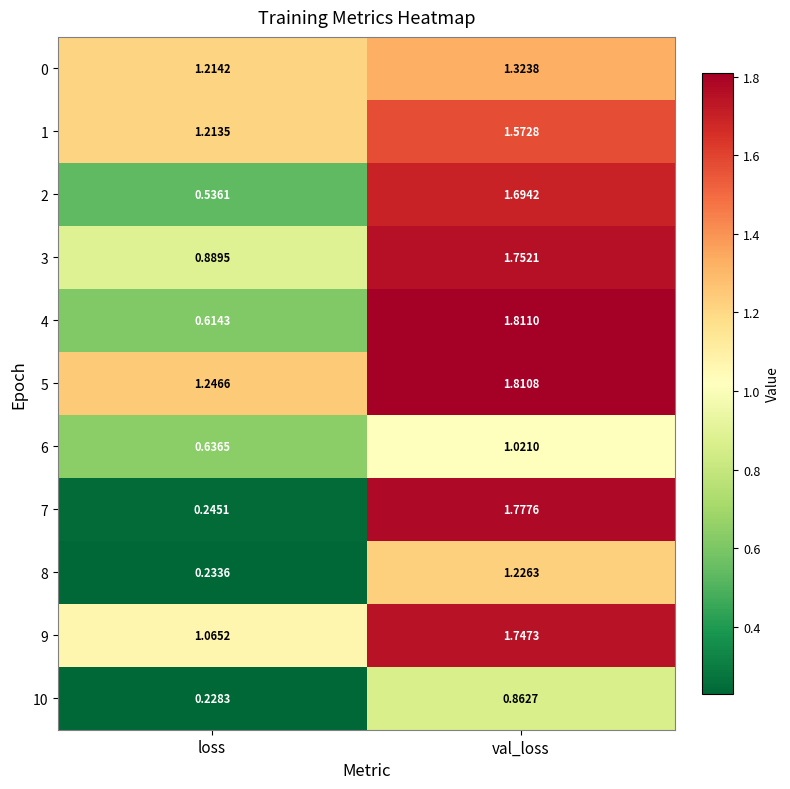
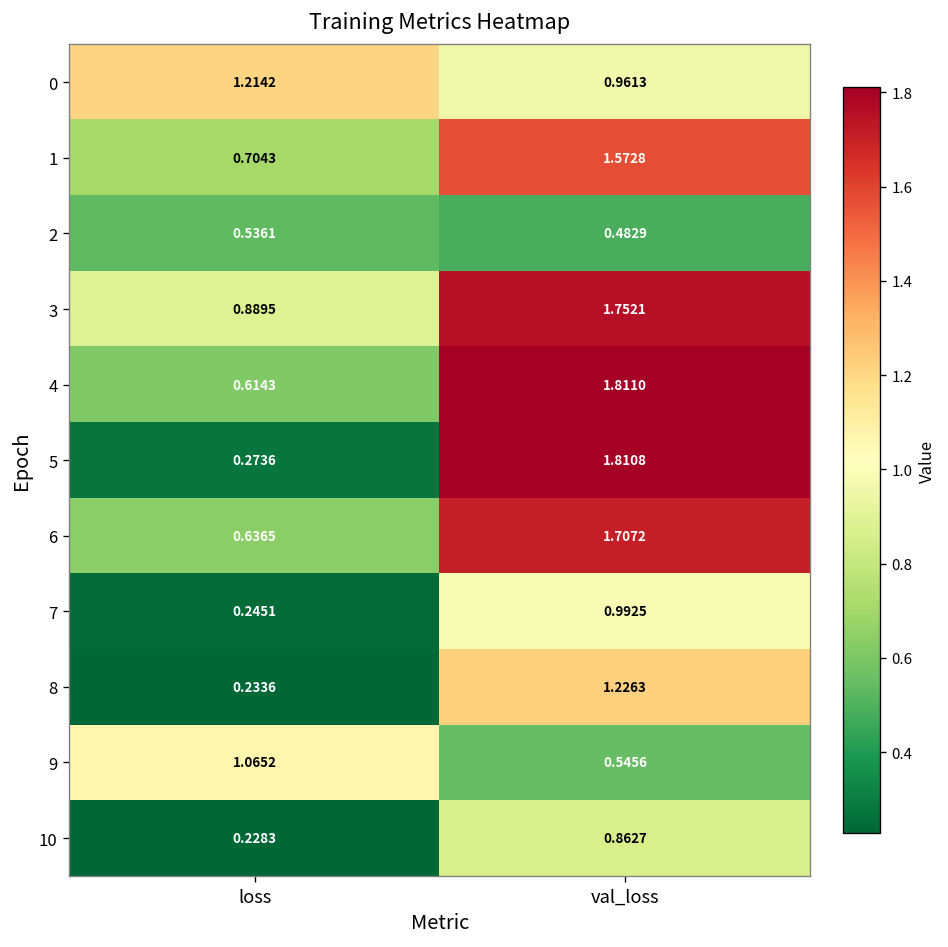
0, val_loss: 1.3238 -> 0.9613
1, loss: 1.2135 -> 0.7043
2, val_loss: 1.6942 -> 0.4829
5, loss: 1.2466 -> 0.2736
6, val_loss: 1.0210 -> 1.7072
7, val_loss: 1.7776 -> 0.9925
9, val_loss: 1.7473 -> 0.5456
